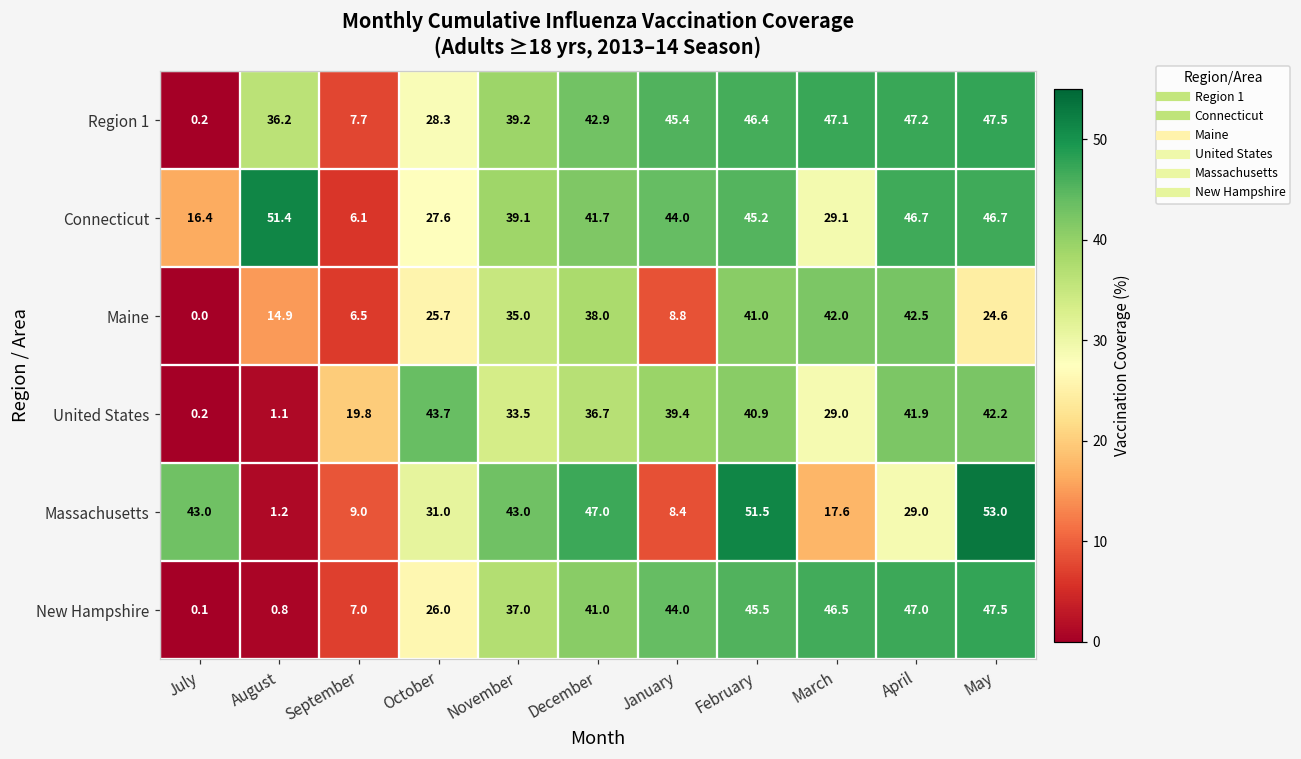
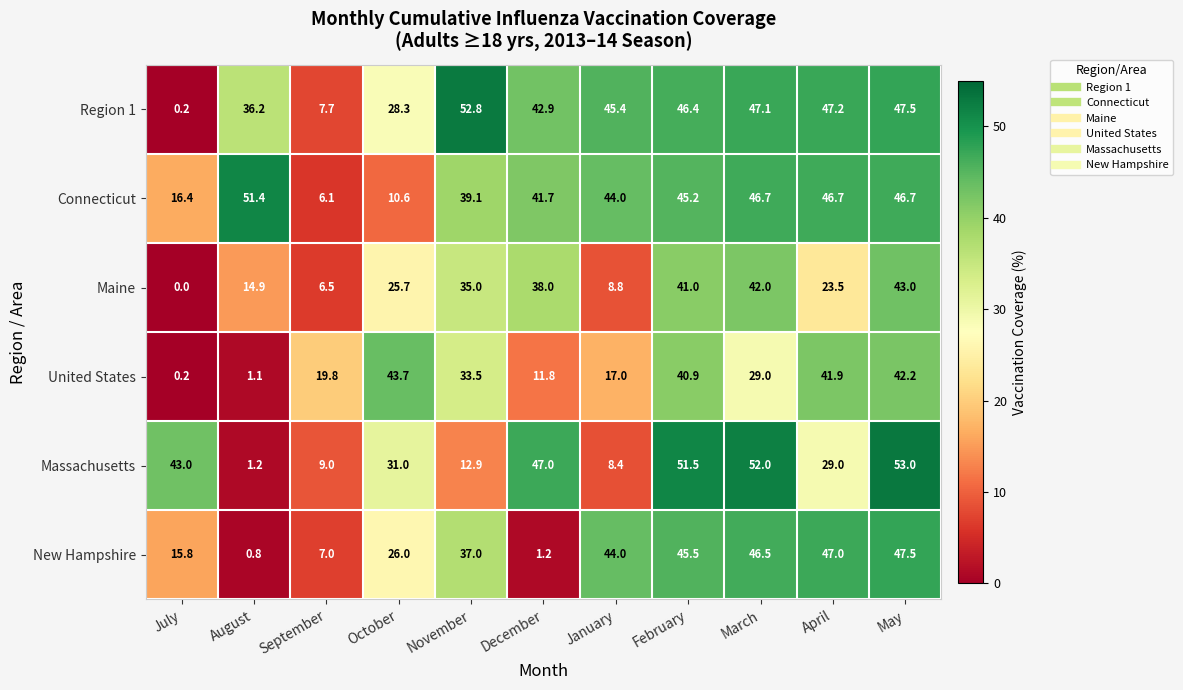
Region 1, November: 39.2 -> 52.8
Connecticut, October: 27.6 -> 10.6
Connecticut, March: 29.1 -> 46.7
Maine, April: 42.5 -> 23.5
Maine, May: 24.6 -> 43.0
United States, December: 36.7 -> 11.8
United States, January: 39.4 -> 17.0
Massachusetts, November: 43.0 -> 12.9
Massachusetts, March: 17.6 -> 52.0
New Hampshire, July: 0.1 -> 15.8
New Hampshire, December: 41.0 -> 1.2
